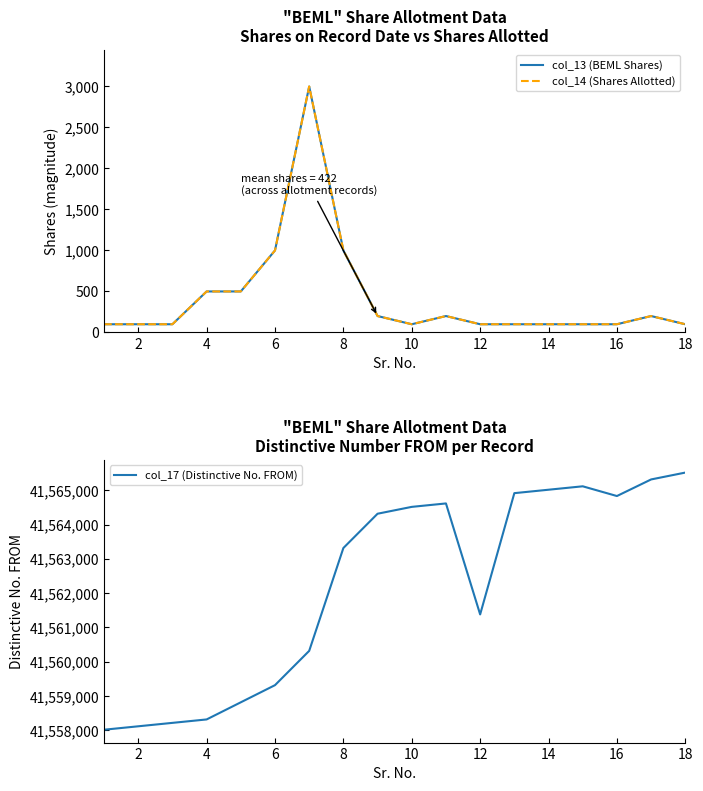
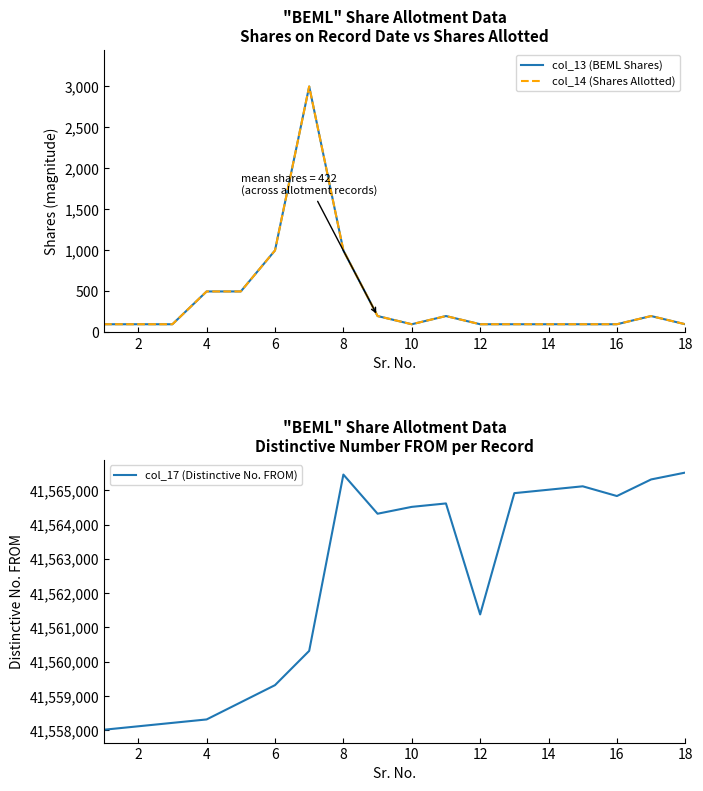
"BEML" Share Allotment Data Distinctive Number FROM per Record, 8: 41,563,300 -> 41,565,500
